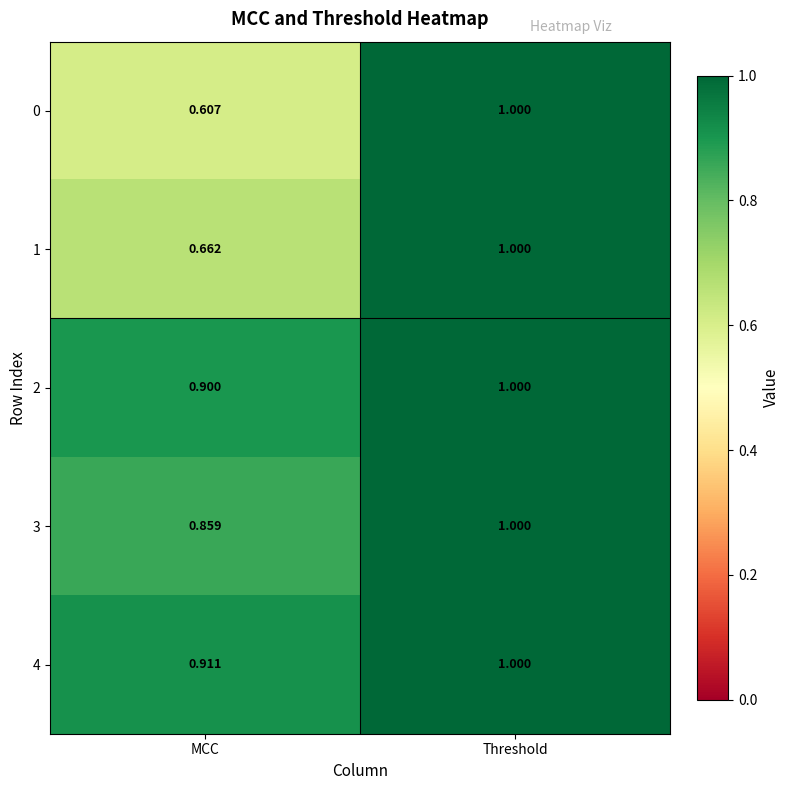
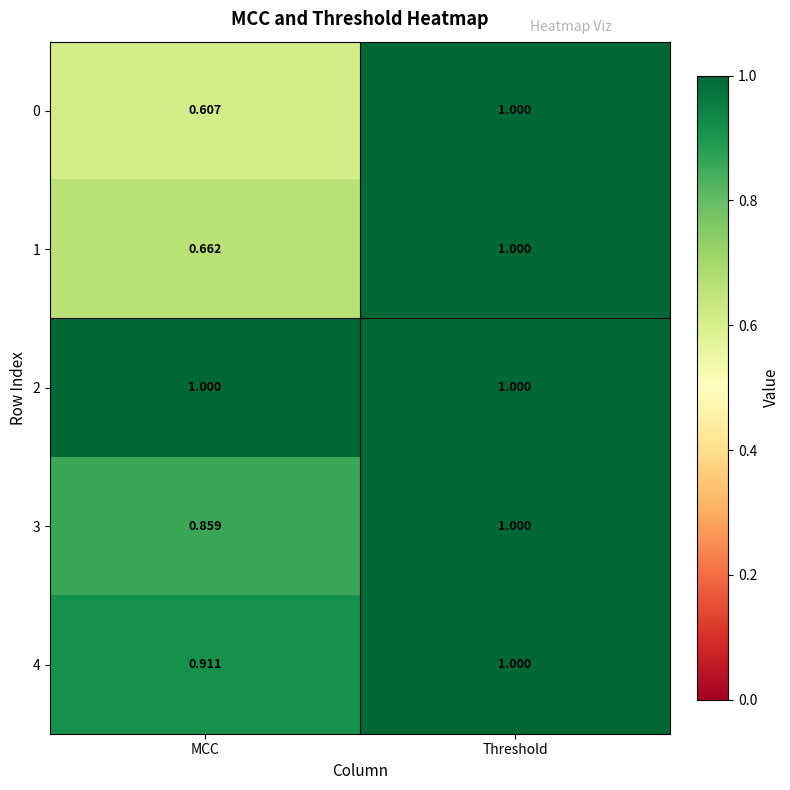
2, MCC: 0.900 -> 1.000
